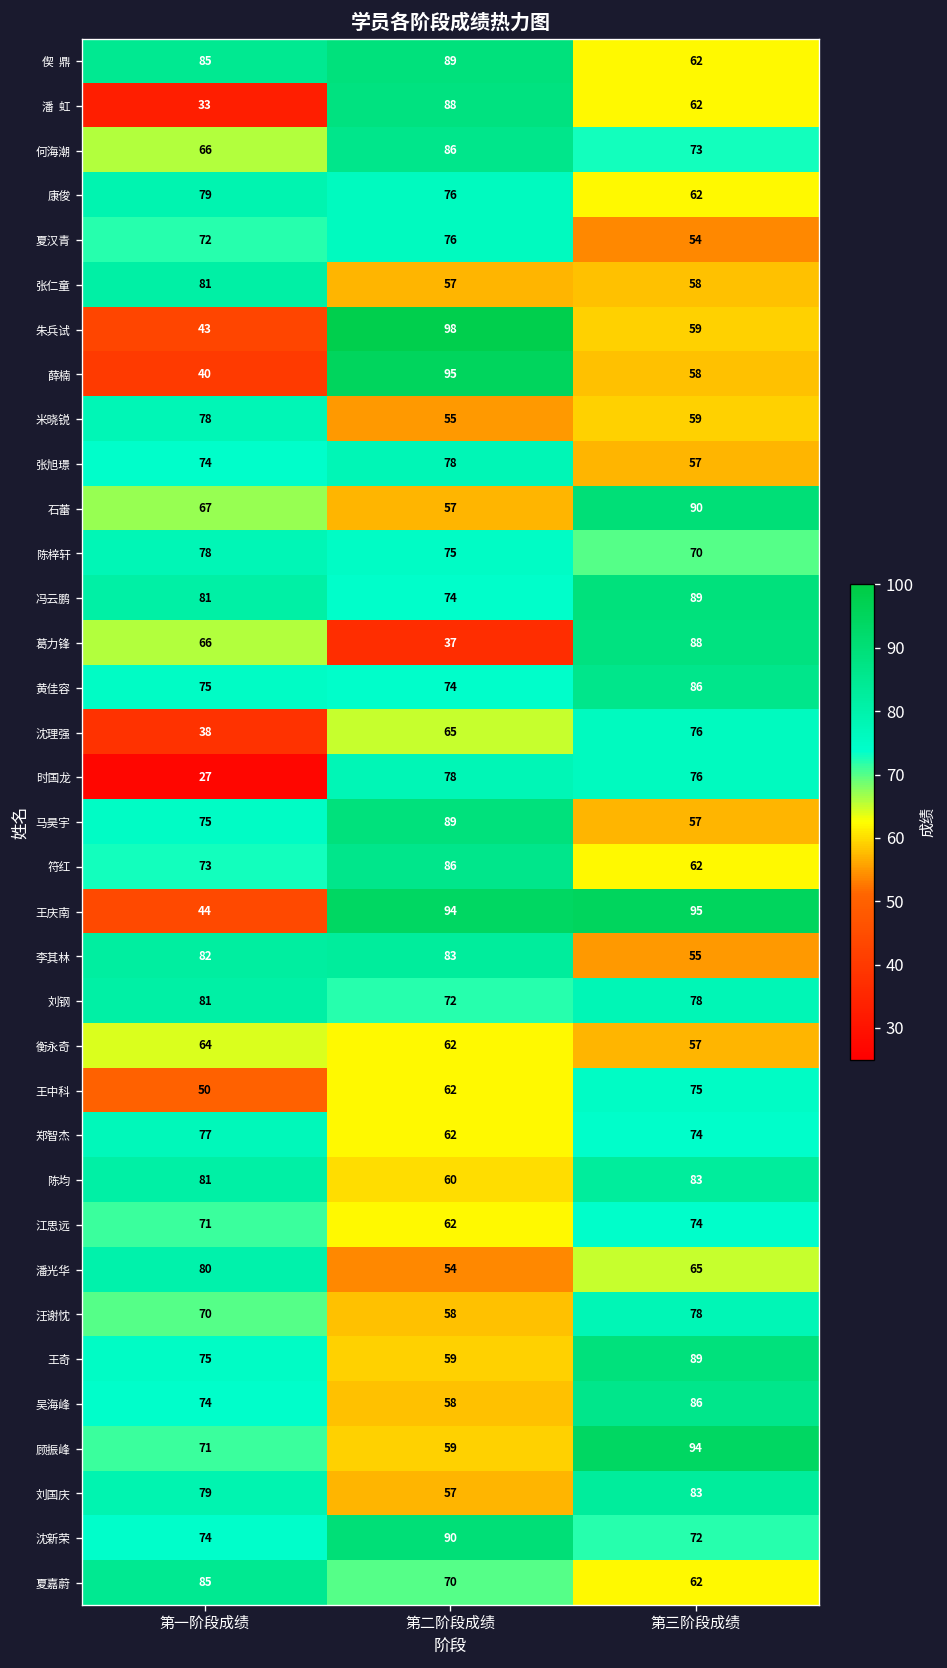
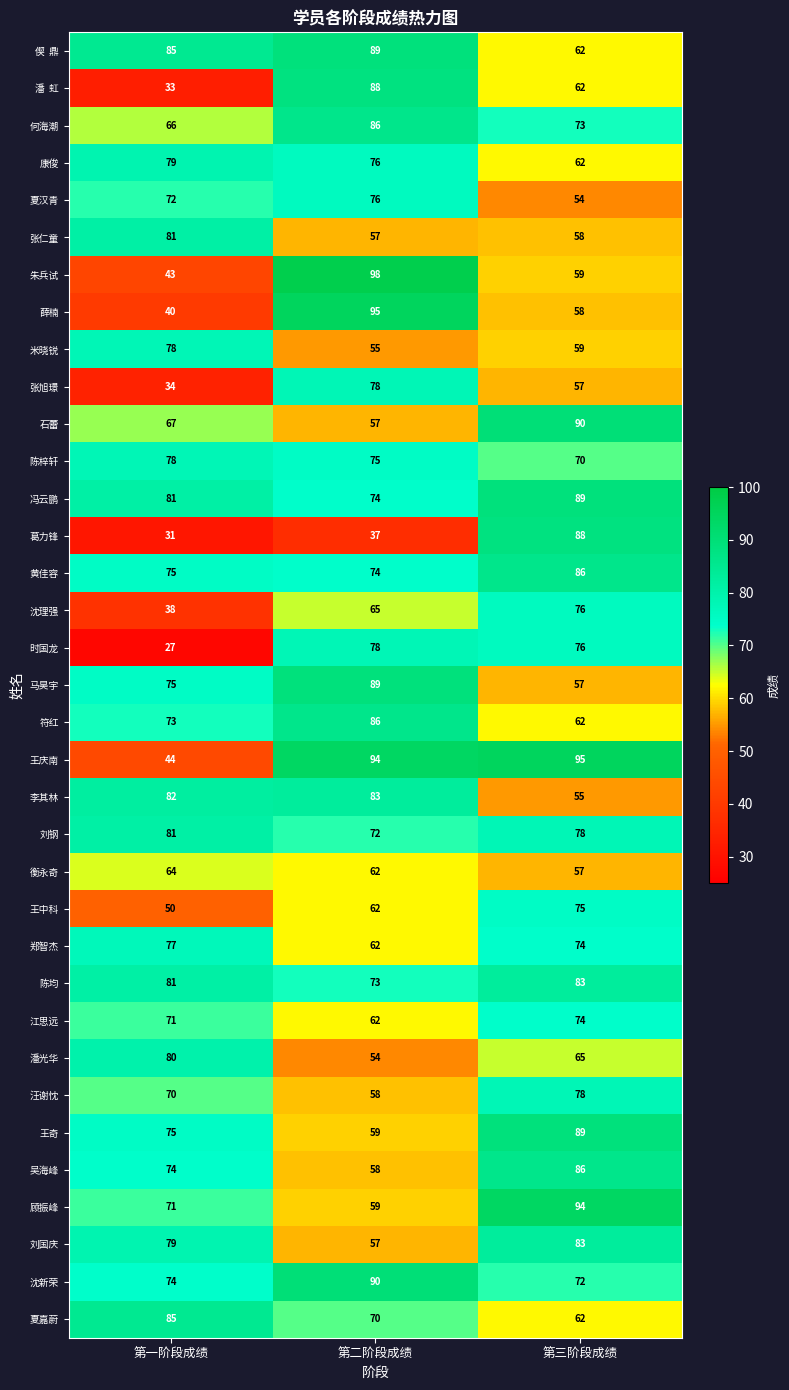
张旭璟, 第一阶段成绩: 74 -> 34
葛力锋, 第一阶段成绩: 66 -> 31
陈均, 第二阶段成绩: 60 -> 73
